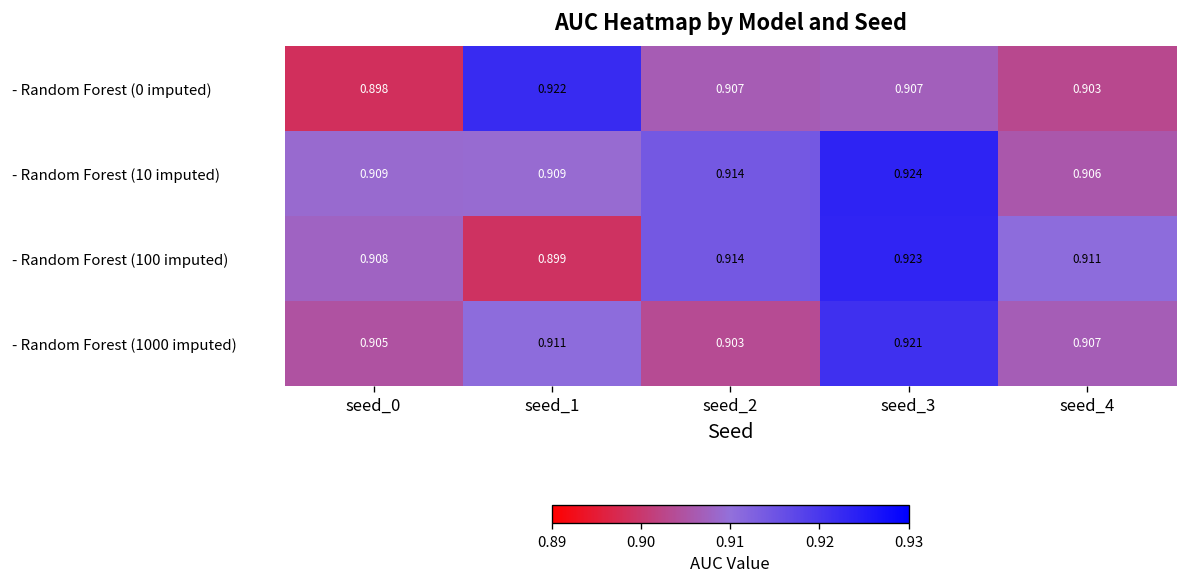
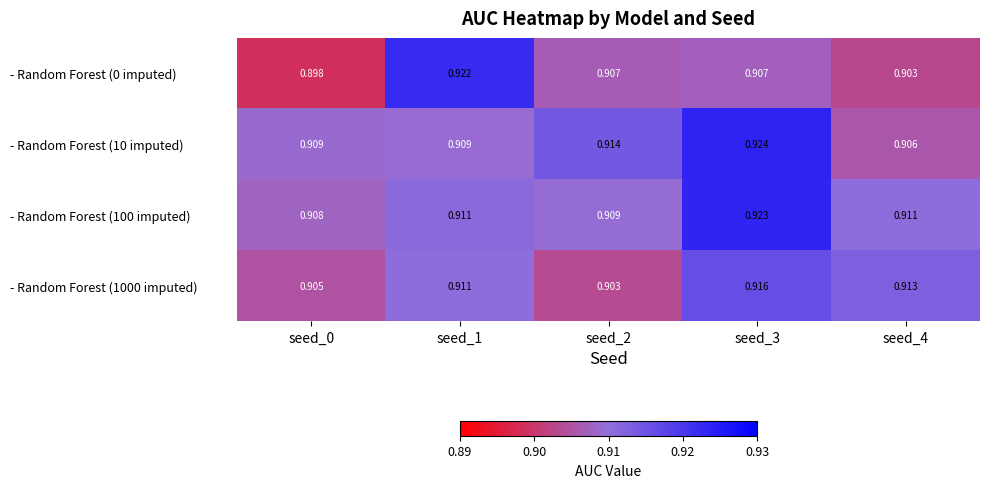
- Random Forest (100 imputed), seed_1: 0.899 -> 0.911
- Random Forest (100 imputed), seed_2: 0.914 -> 0.909
- Random Forest (1000 imputed), seed_3: 0.921 -> 0.916
- Random Forest (1000 imputed), seed_4: 0.907 -> 0.913
